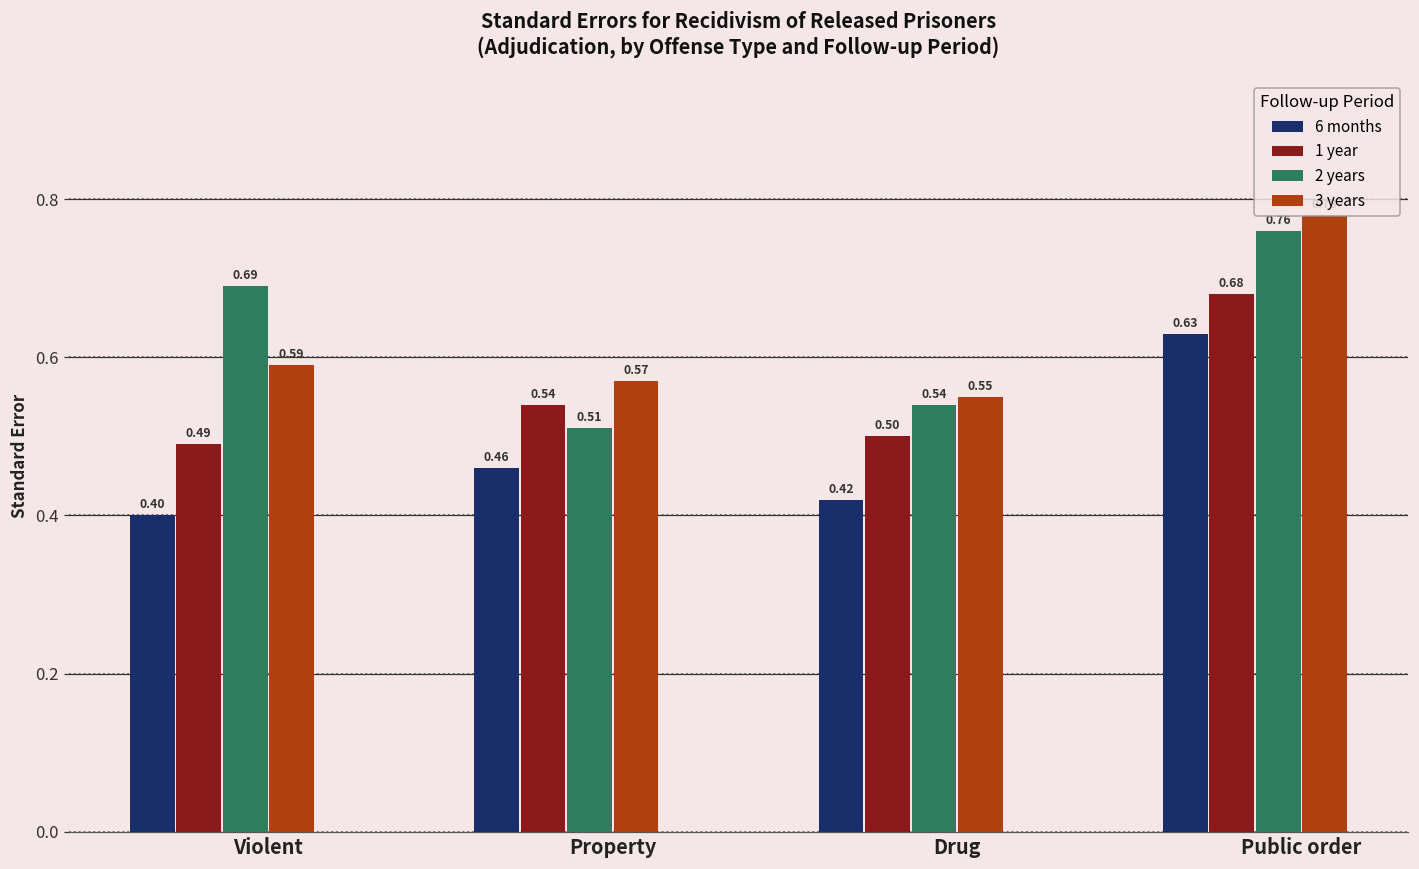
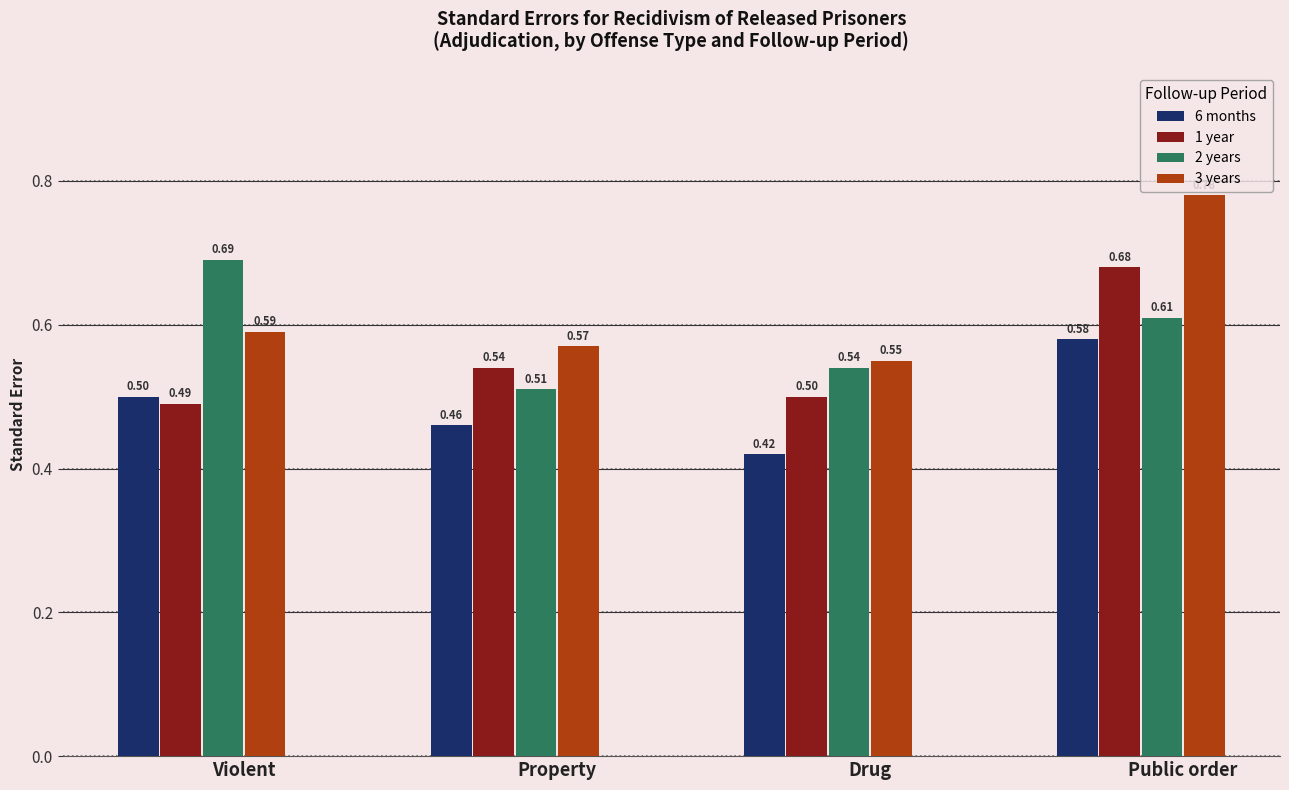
6 months, Violent: 0.40 -> 0.50
6 months, Public order: 0.63 -> 0.58
2 years, Public order: 0.76 -> 0.61
